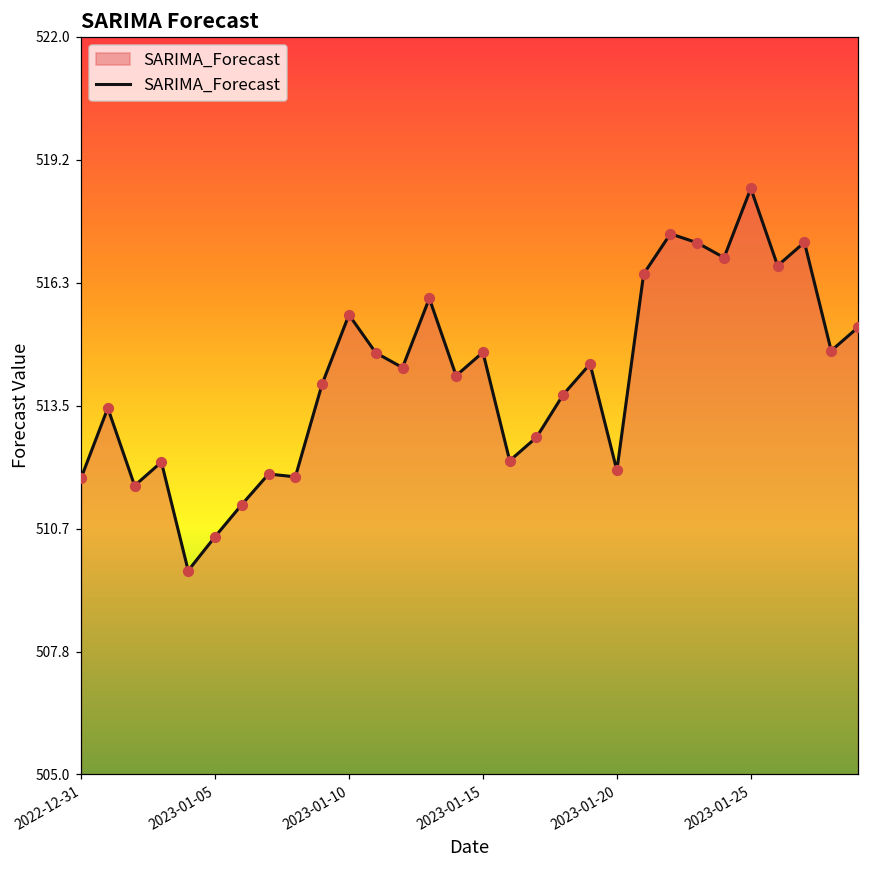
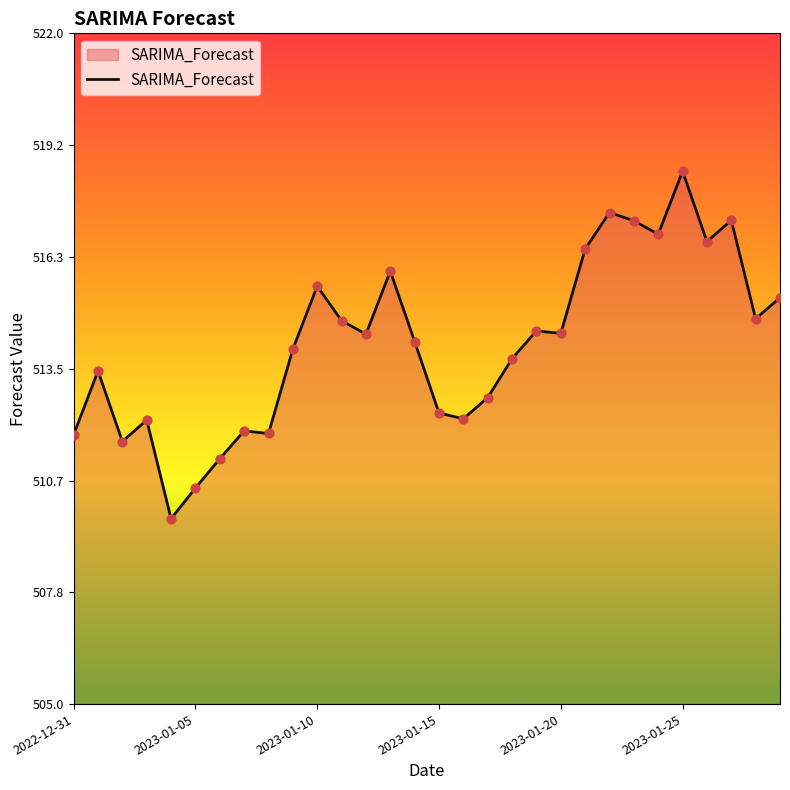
2023-01-15: 514.7 -> 512.4
2023-01-20: 512.0 -> 514.4
